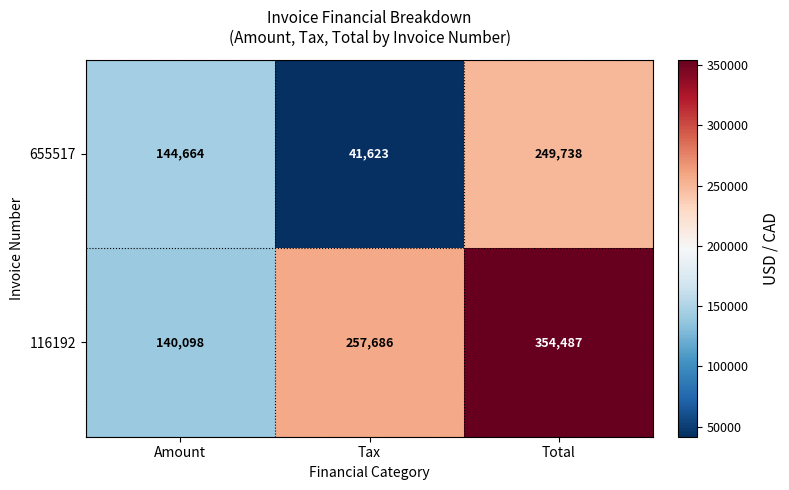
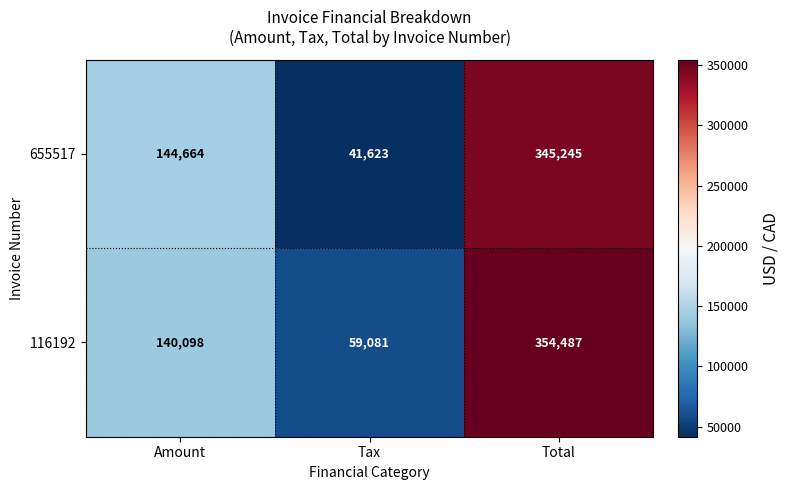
655517, Total: 249,738 -> 345,245
116192, Tax: 257,686 -> 59,081
